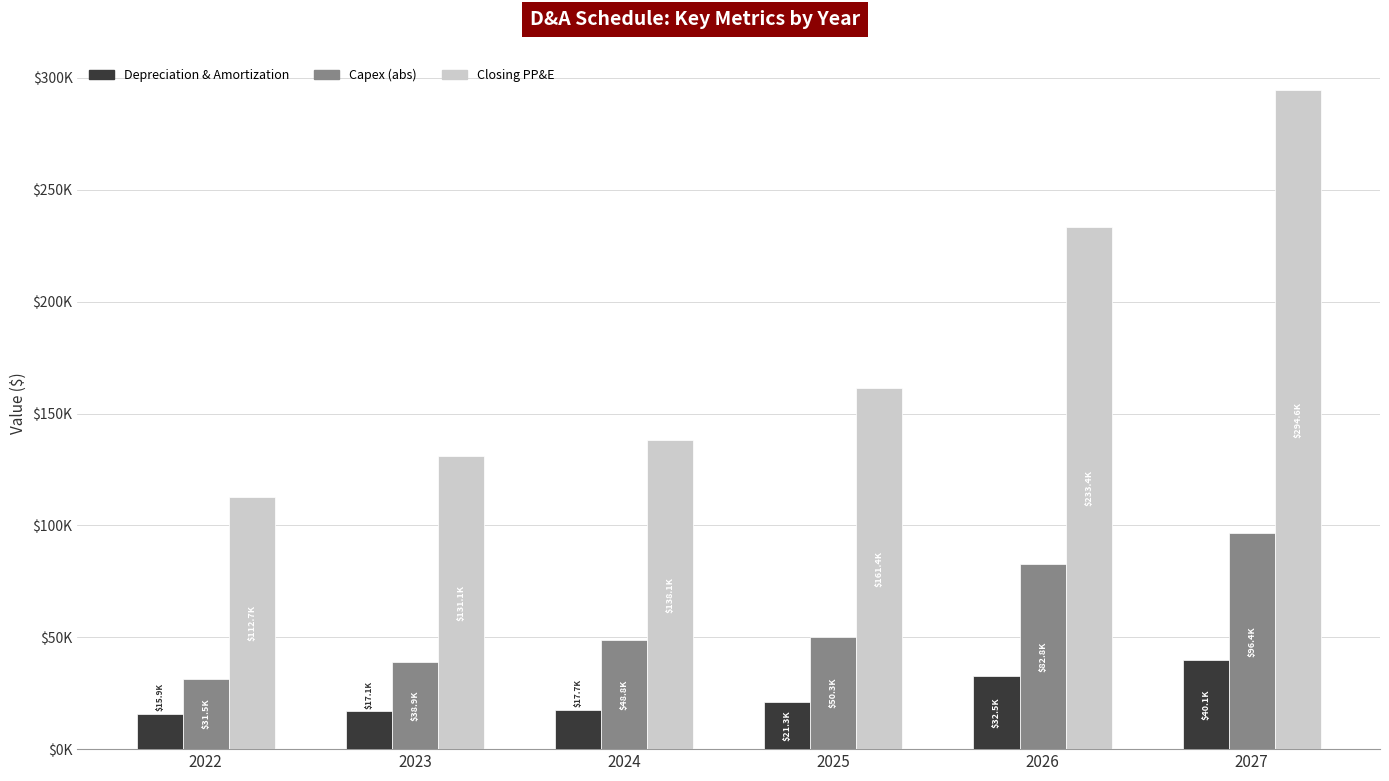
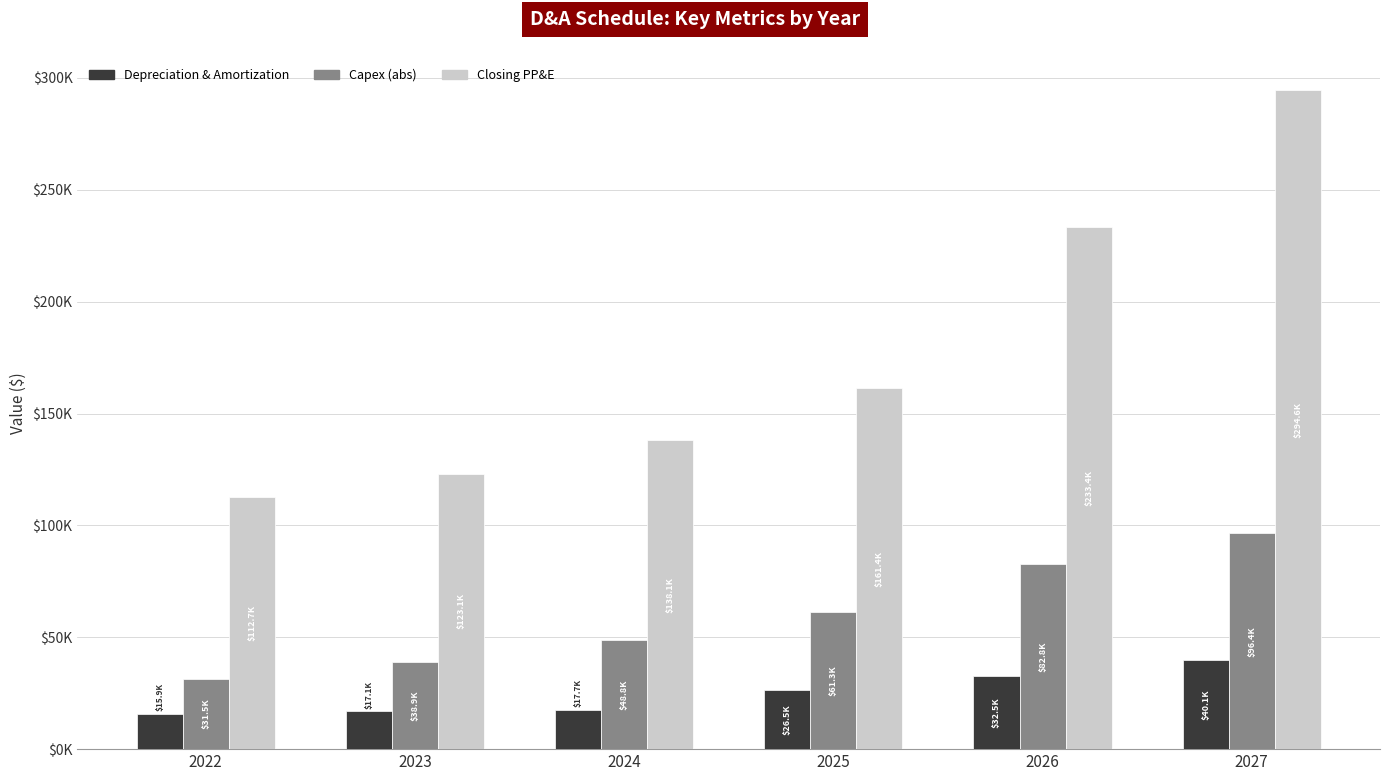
Closing PP&E, 2023: $131.1K -> $123.1K
Depreciation & Amortization, 2025: $21.3K -> $26.5K
Capex (abs), 2025: $50.3K -> $61.3K
